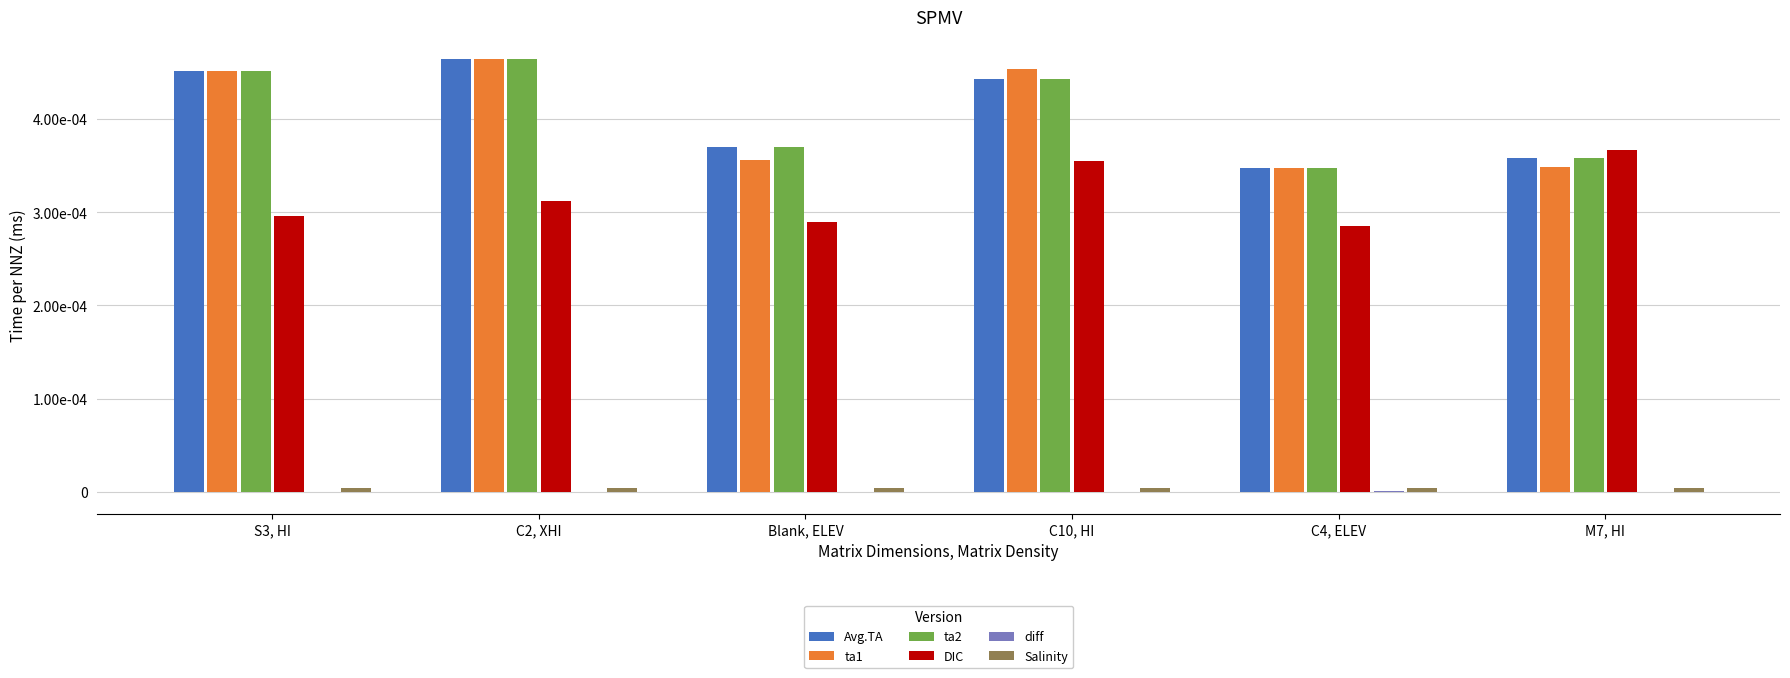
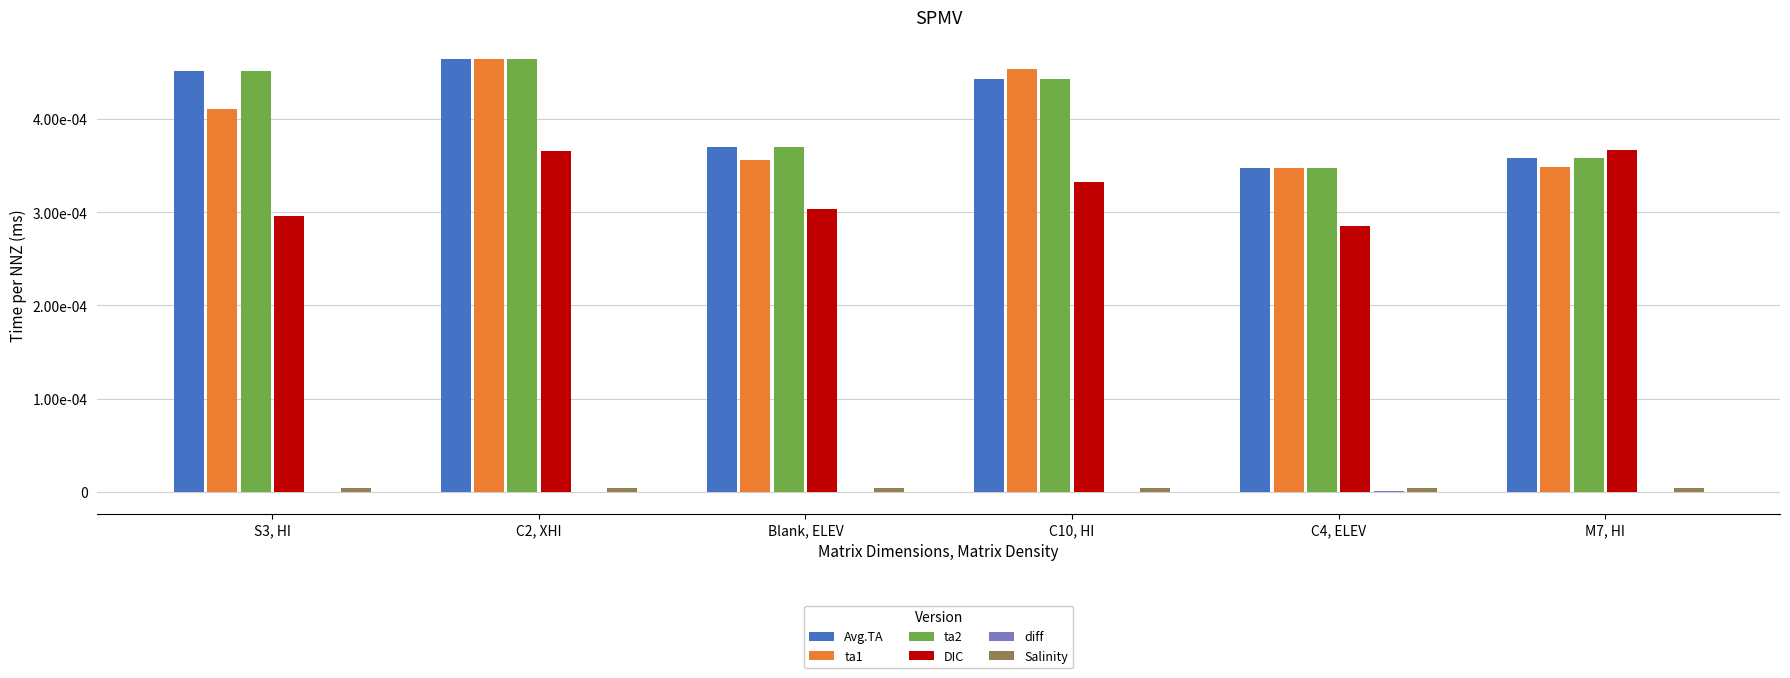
ta1, S3, HI: 0.00045 -> 0.00041
DIC, C2, XHI: 0.00031 -> 0.00037
DIC, Blank, ELEV: 0.00029 -> 0.00030
DIC, C10, HI: 0.00035 -> 0.00033
